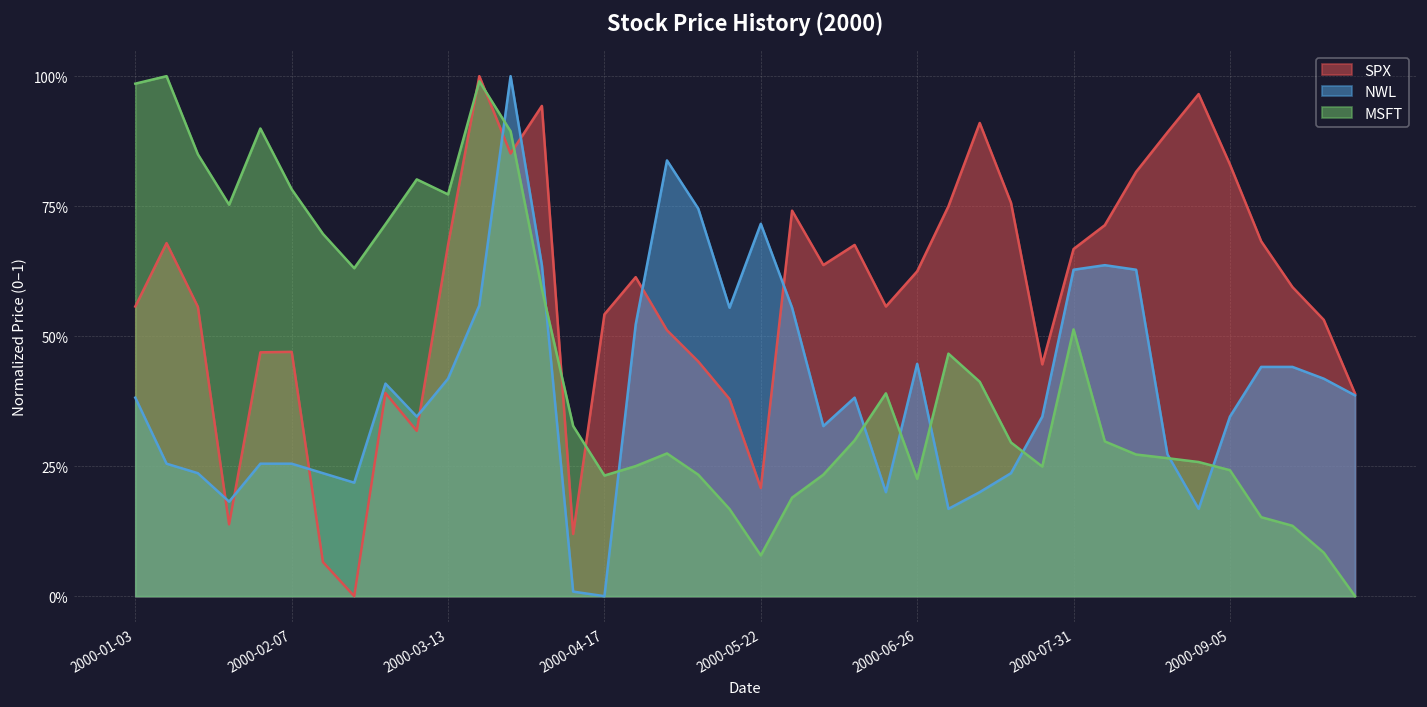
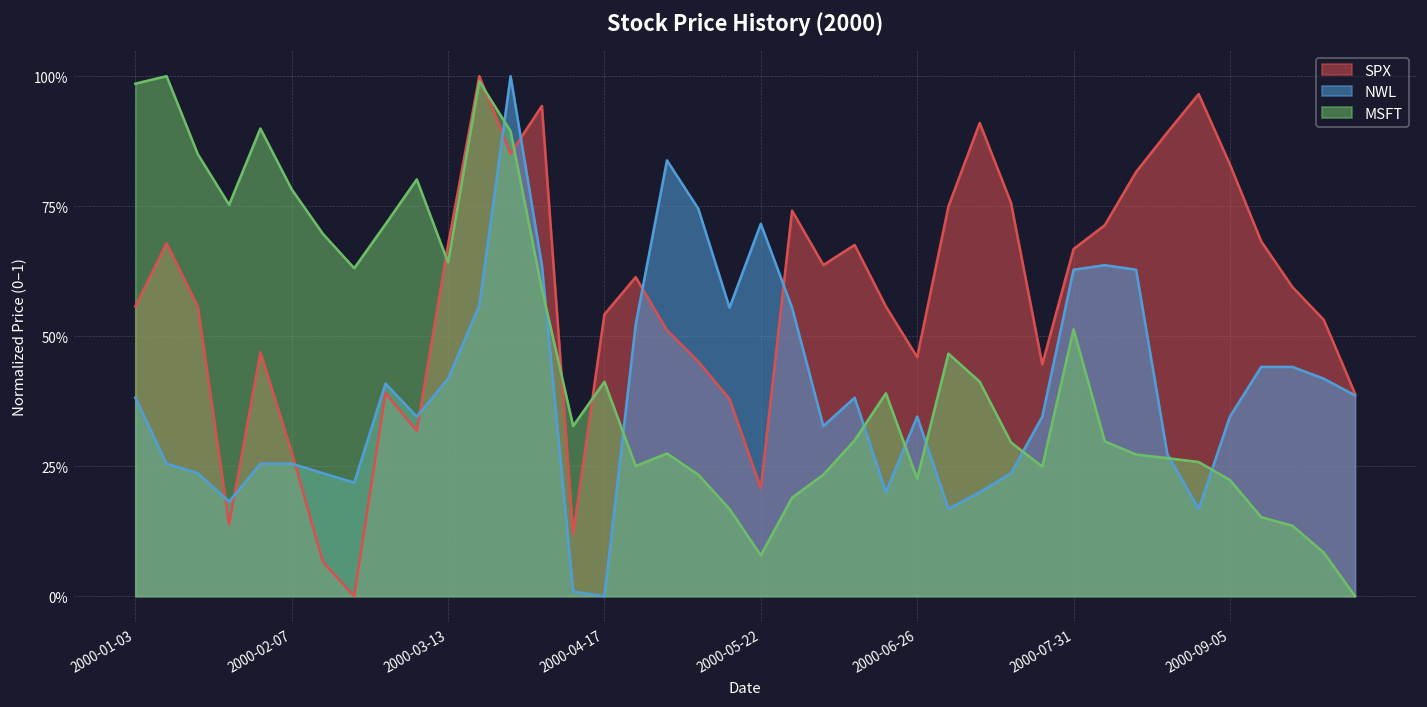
SPX, 2000-02-07: 47% -> 28%
MSFT, 2000-03-13: 77% -> 64%
MSFT, 2000-04-17: 23% -> 41%
SPX, 2000-06-26: 62% -> 46%
NWL, 2000-06-26: 45% -> 35%
MSFT, 2000-09-05: 24% -> 22%
